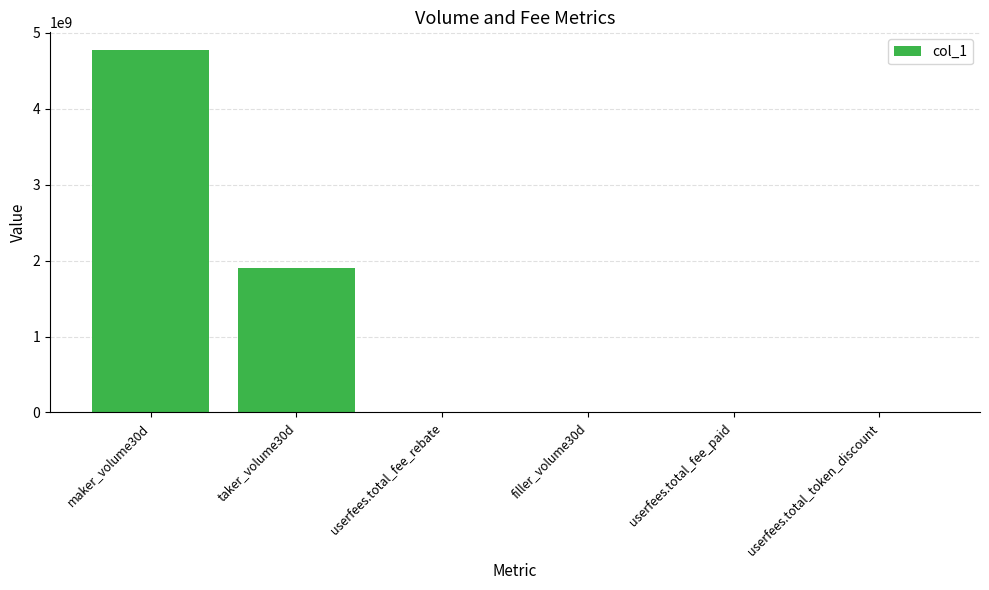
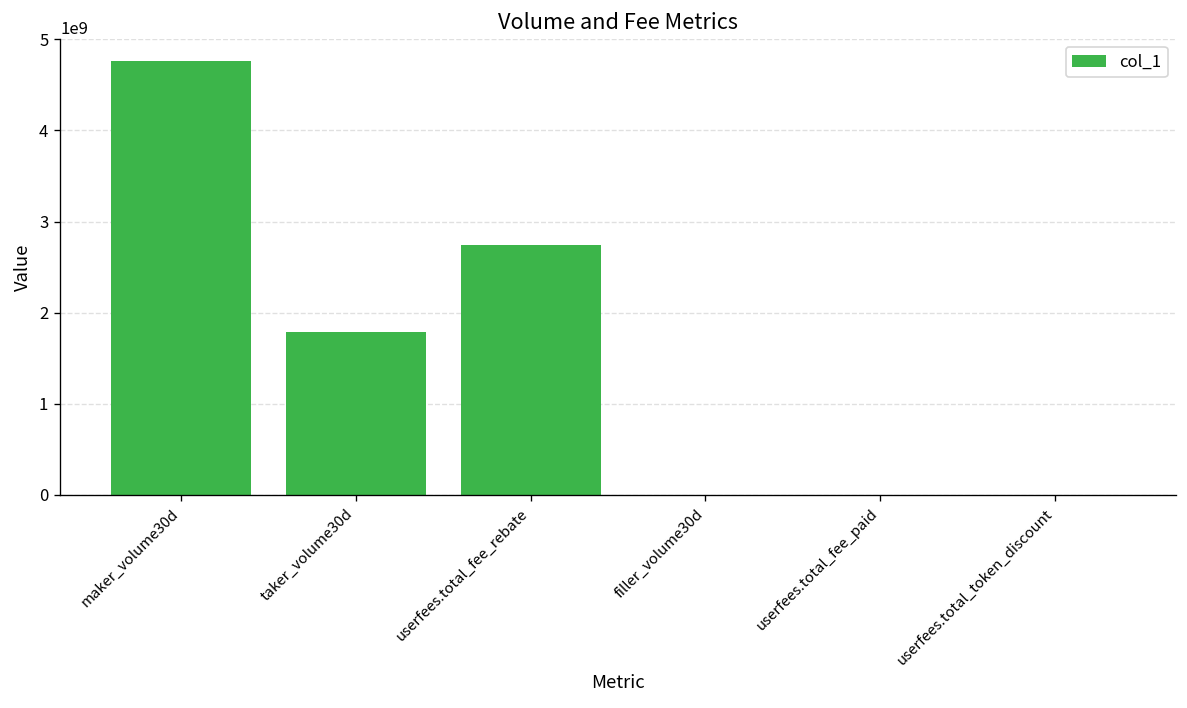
taker_volume30d: 1900000000 -> 1800000000
userfees.total_fee_rebate: 0 -> 2700000000
